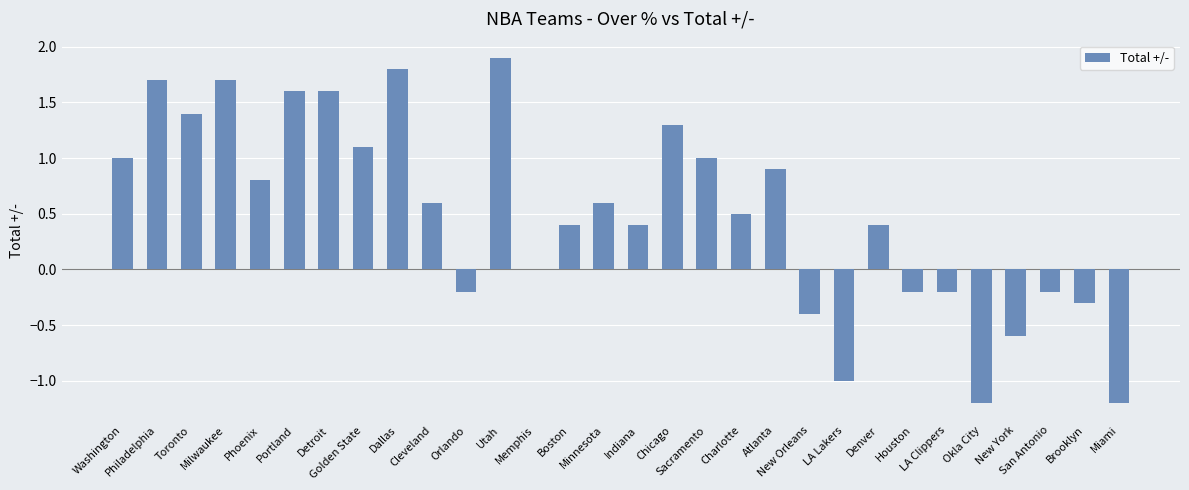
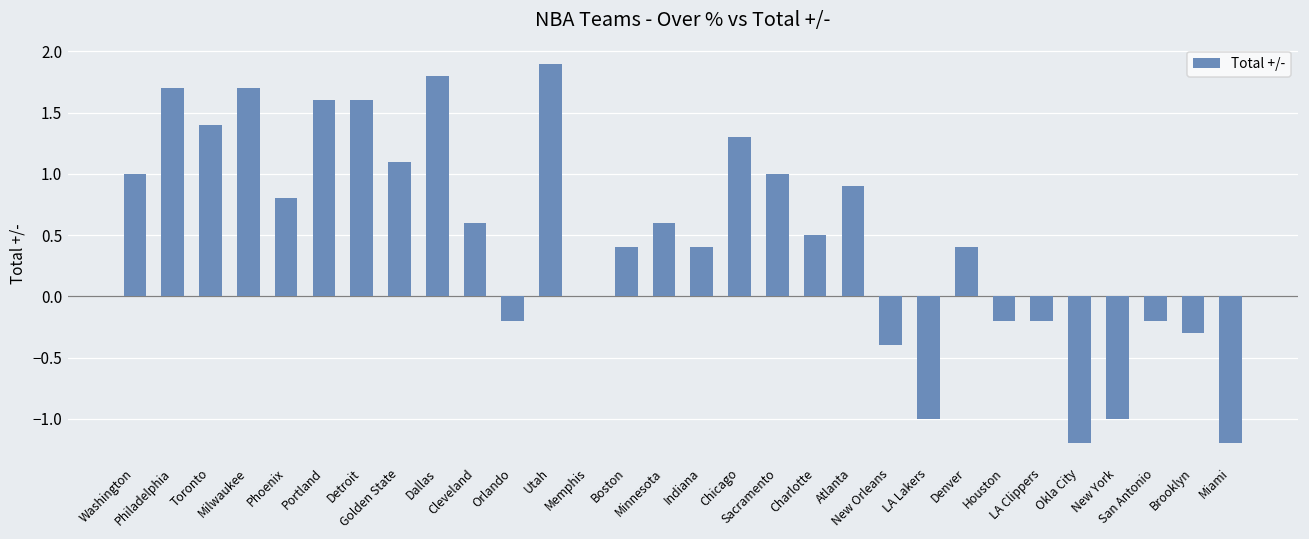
New York: -0.6 -> -1.0
